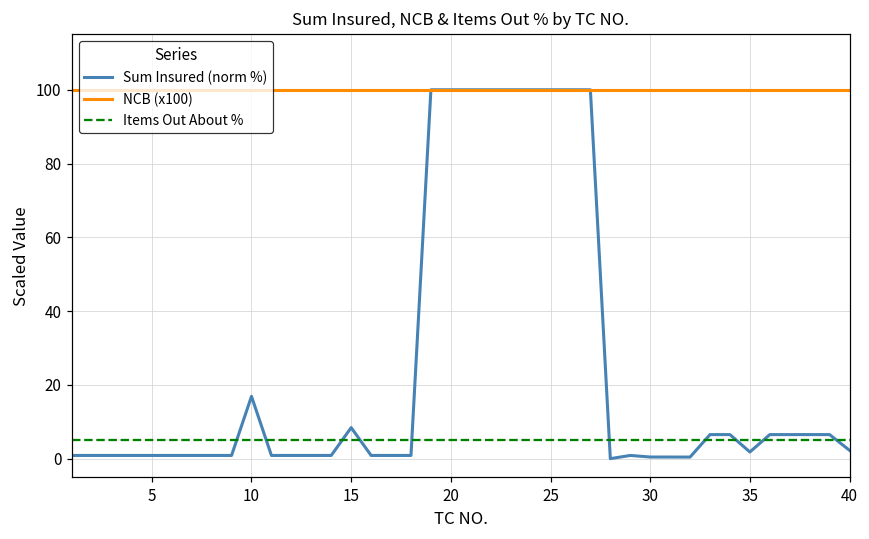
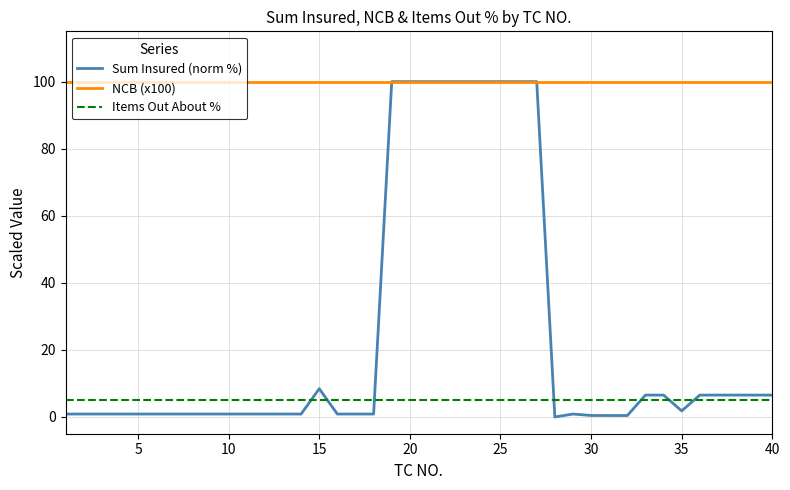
Sum Insured (norm %), 10: 17 -> 1
Sum Insured (norm %), 40: 2 -> 7
